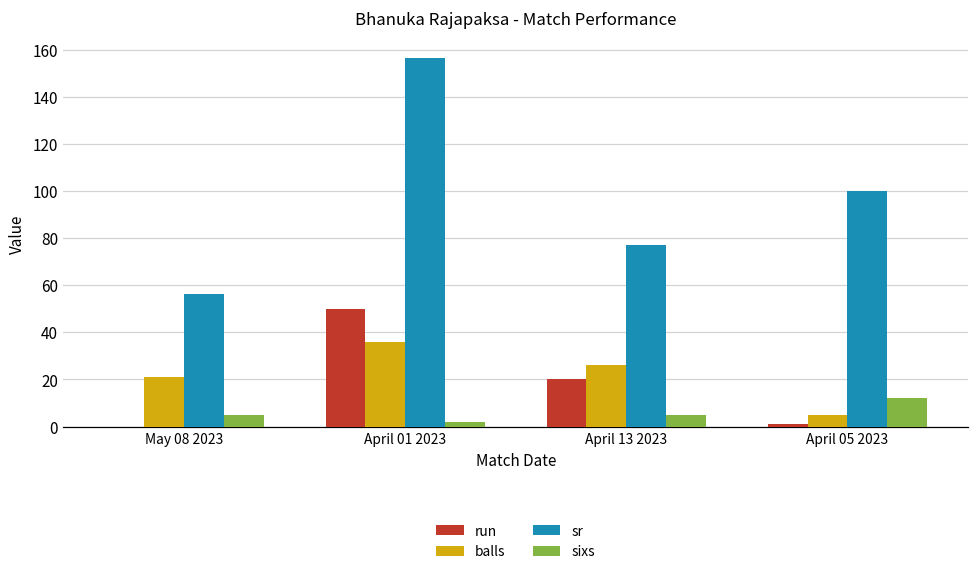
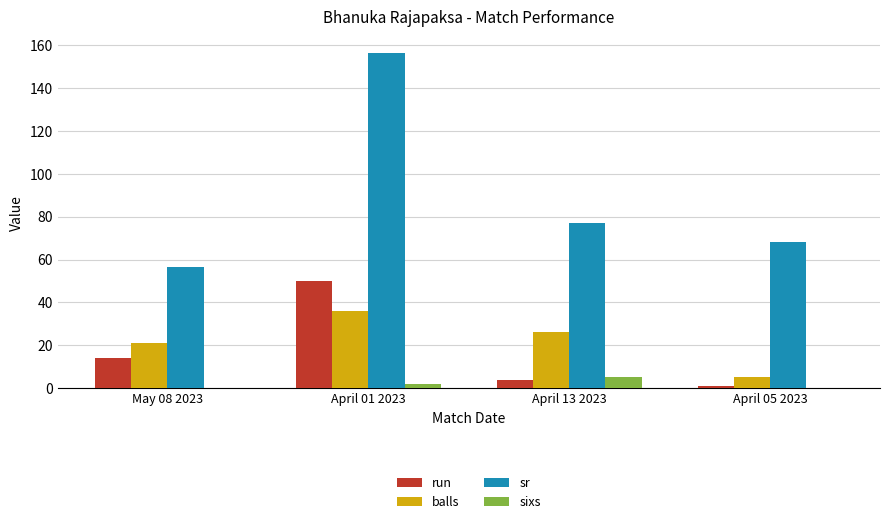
run, May 08 2023: 0 -> 14
sixs, May 08 2023: 5 -> 0
run, April 13 2023: 20 -> 4
sr, April 05 2023: 100 -> 68
sixs, April 05 2023: 12 -> 0
